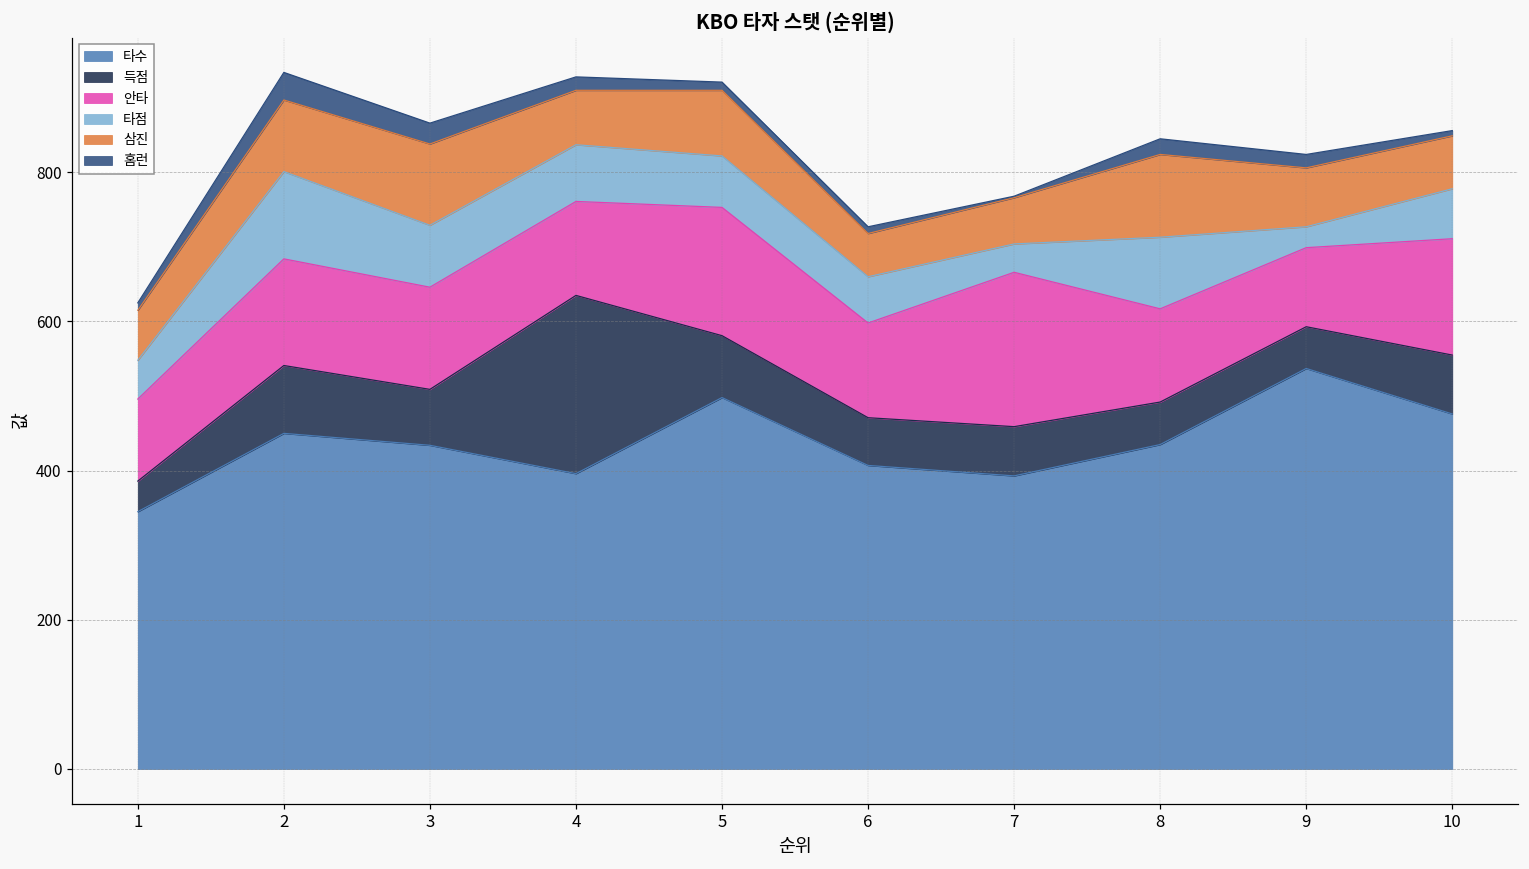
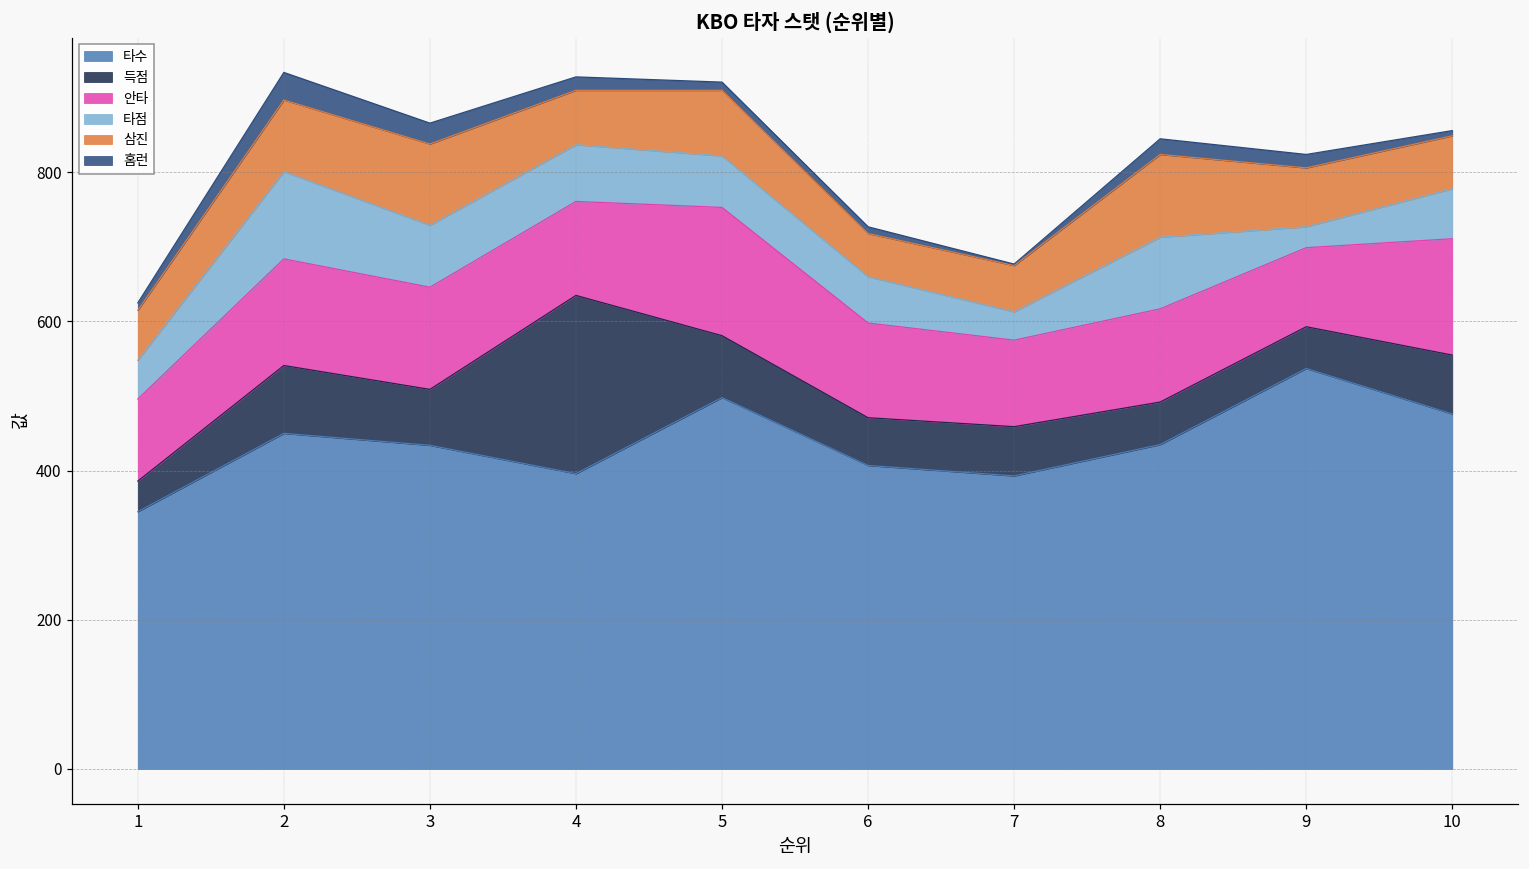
안타, 7: 210 -> 120
